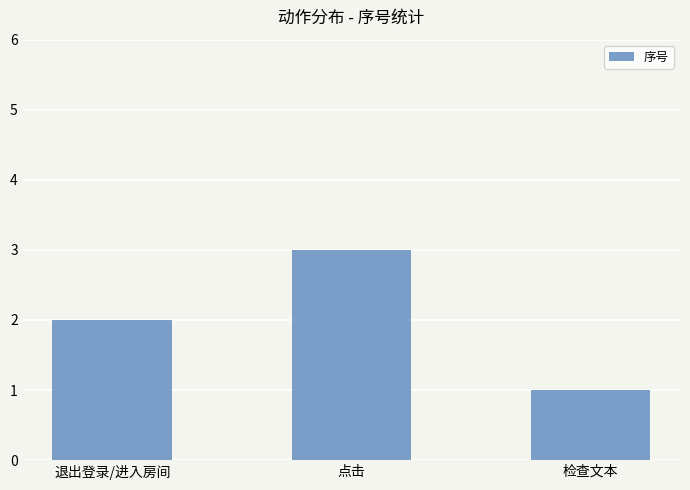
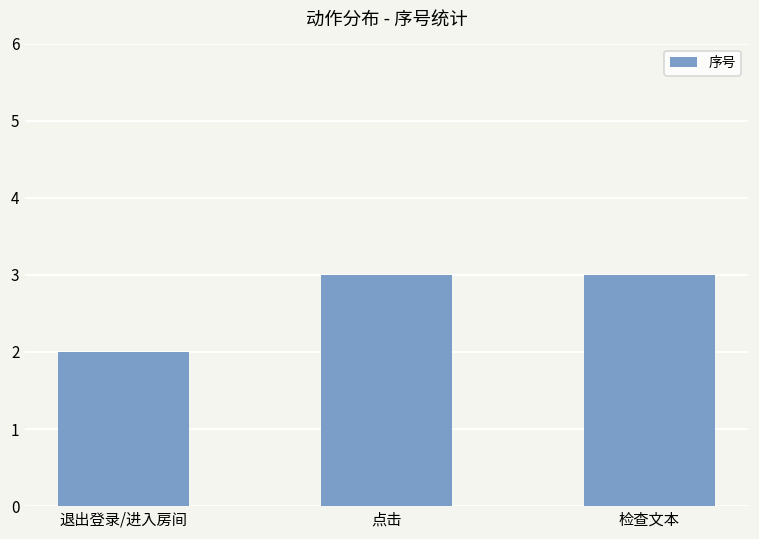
检查文本: 1 -> 3
